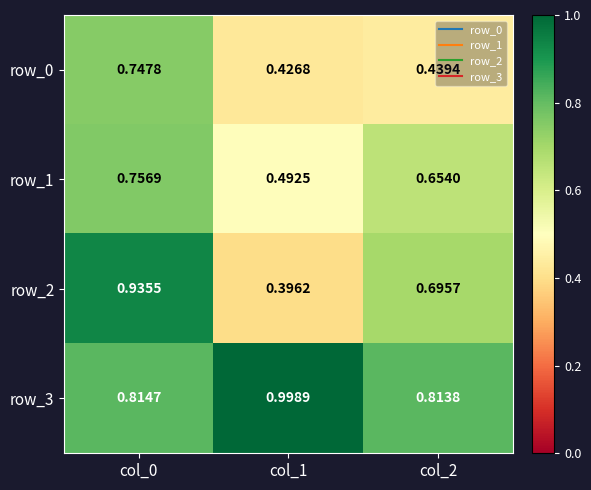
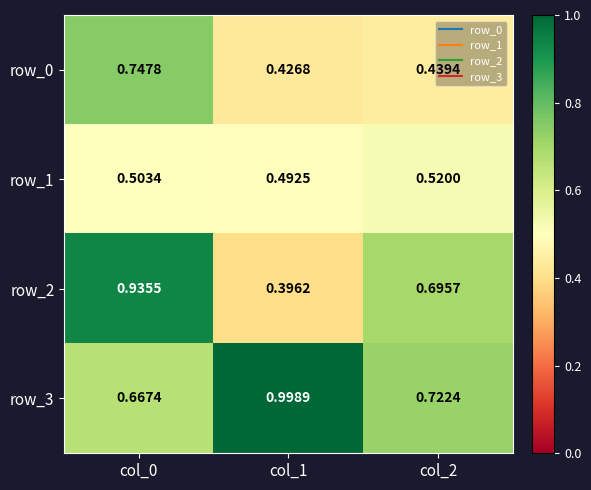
row_1, col_0: 0.7569 -> 0.5034
row_1, col_2: 0.6540 -> 0.5200
row_3, col_0: 0.8147 -> 0.6674
row_3, col_2: 0.8138 -> 0.7224
